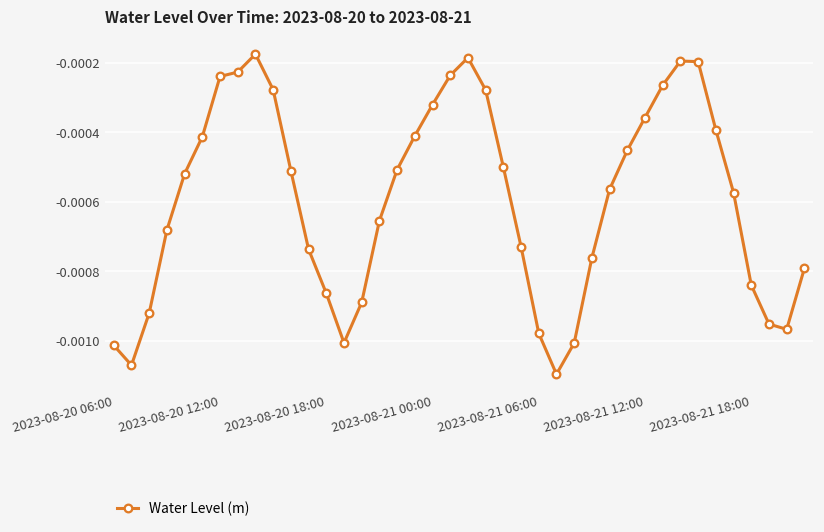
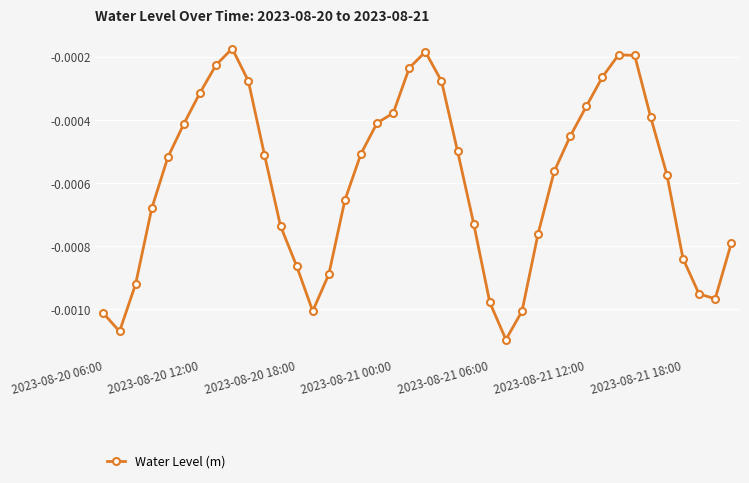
2023-08-20 12:00: -0.00024 -> -0.00031
2023-08-21 00:00: -0.00032 -> -0.00038
